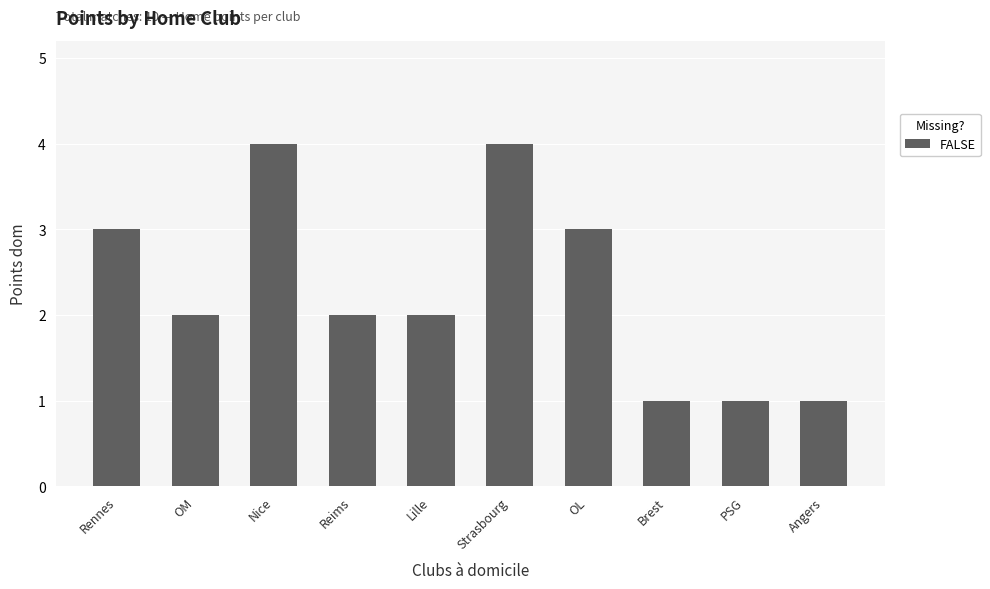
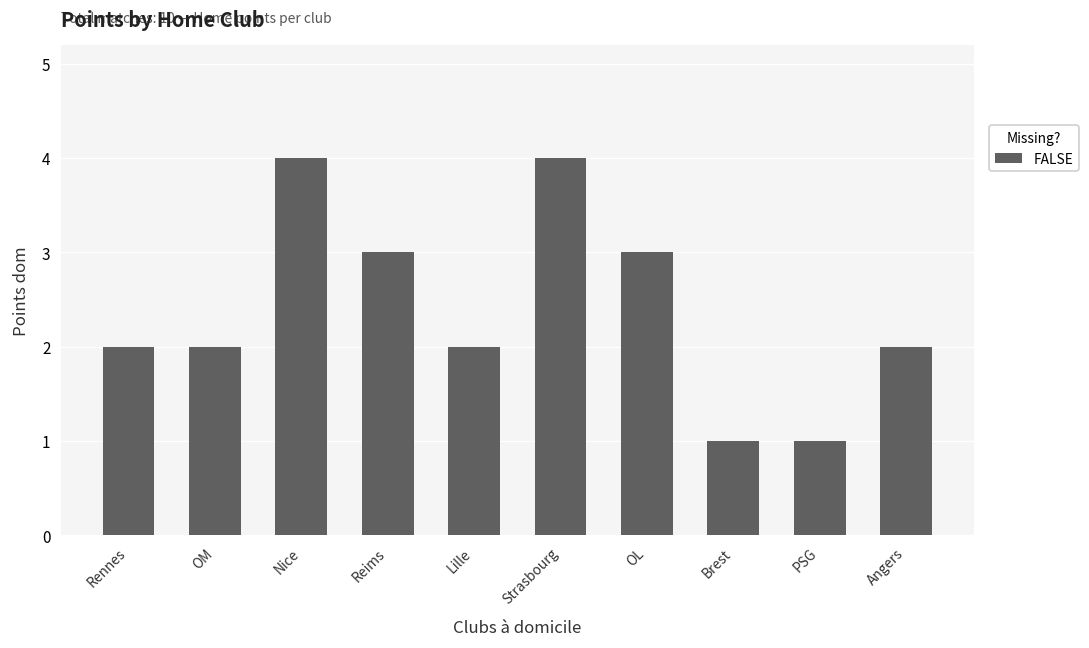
Rennes: 3 -> 2
Reims: 2 -> 3
Angers: 1 -> 2
